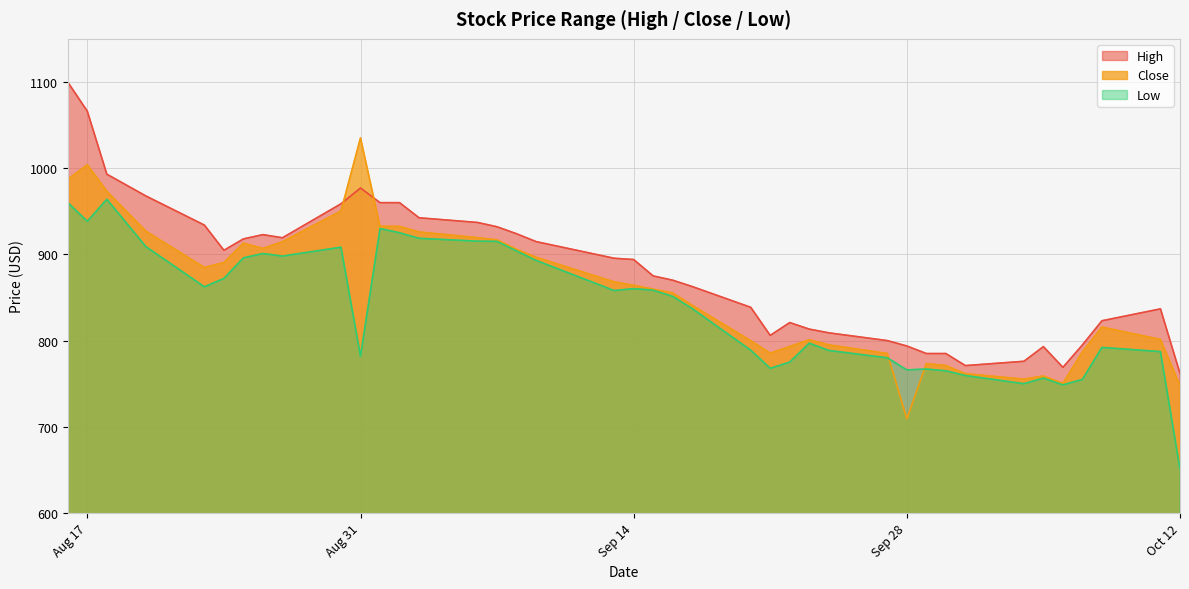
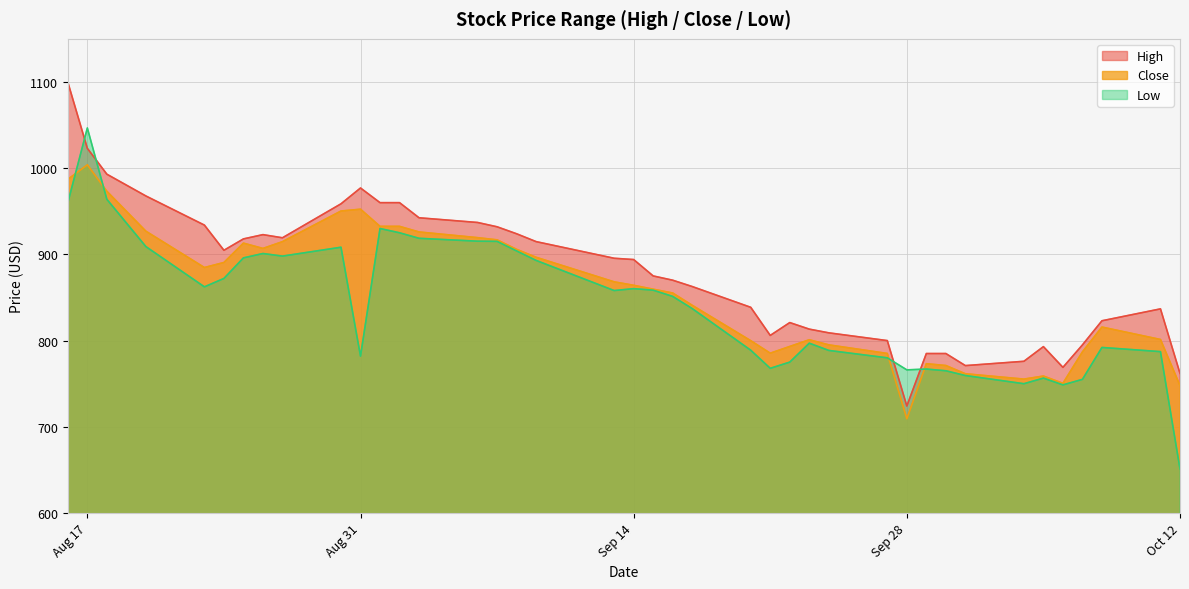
High, Aug 17: 1070 -> 1020
Low, Aug 17: 940 -> 1050
Close, Aug 31: 1040 -> 950
High, Sep 28: 790 -> 720
